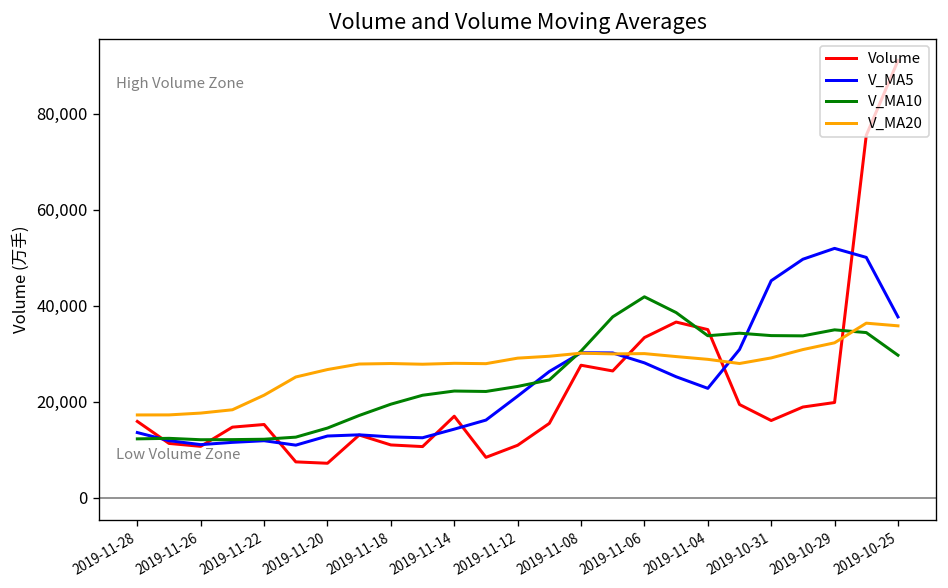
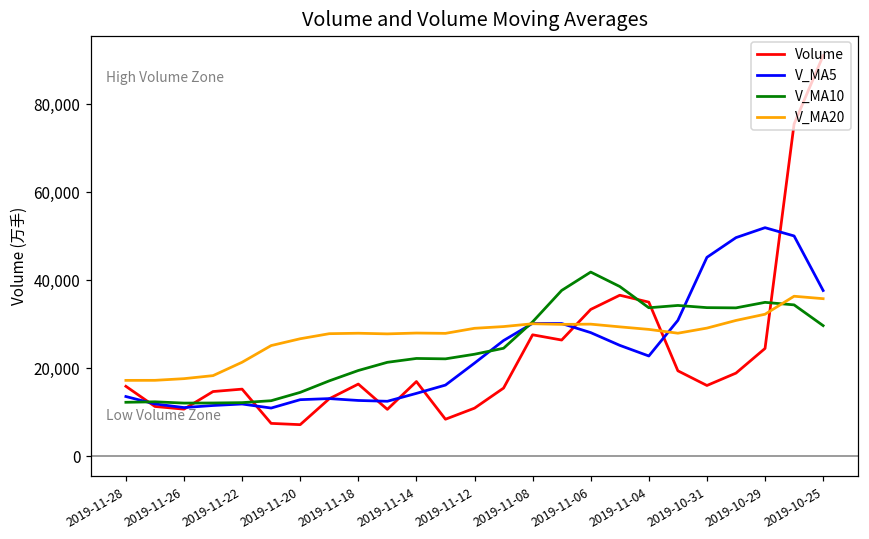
Volume, 2019-11-18: 11,000 -> 16,000
Volume, 2019-10-29: 20,000 -> 24,000
